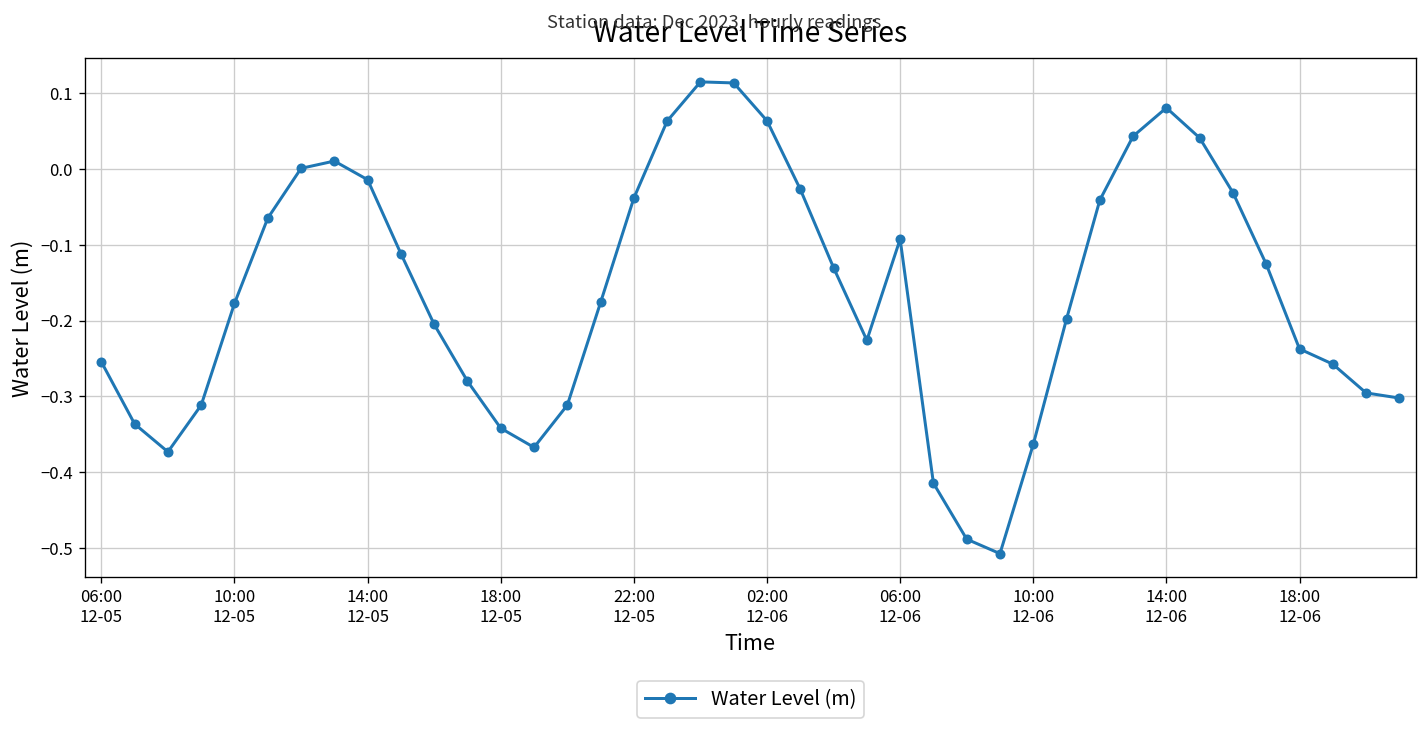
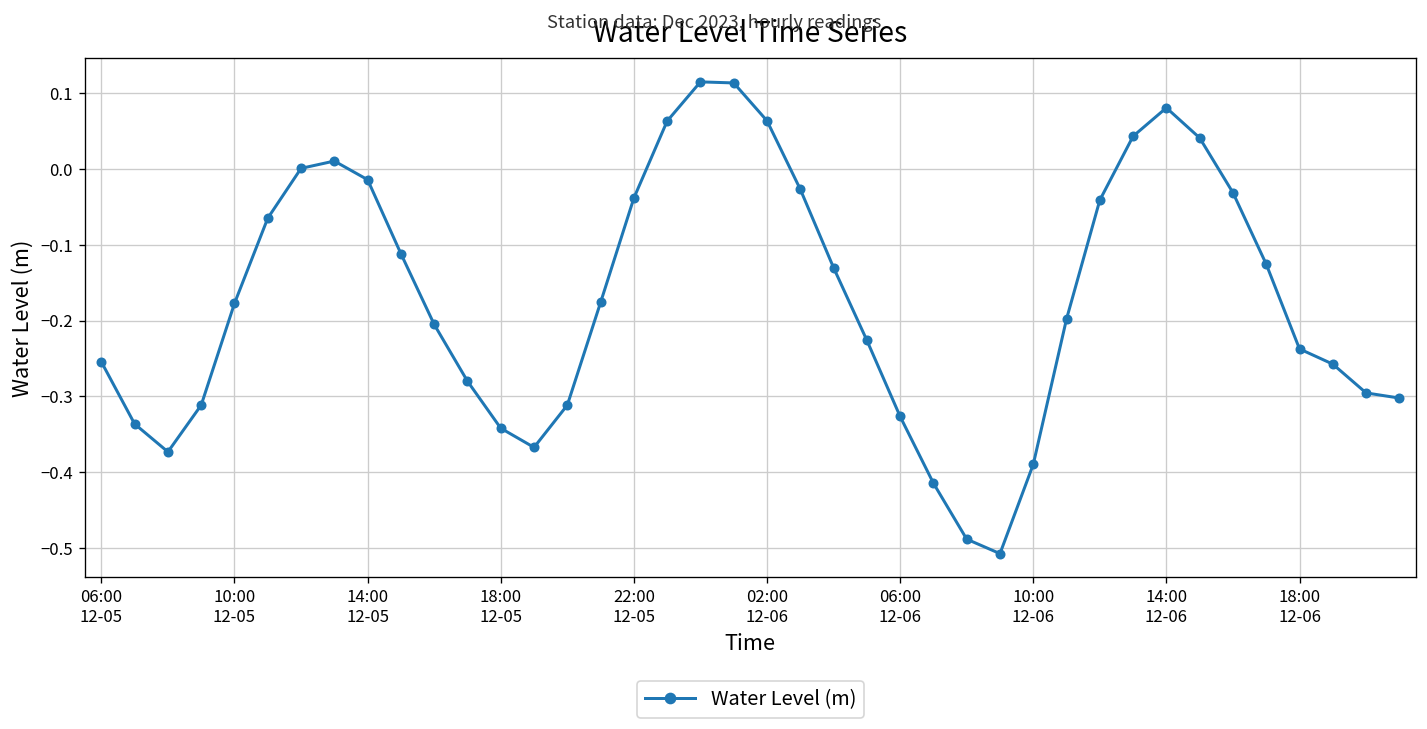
06:00 12-06: -0.09 -> -0.33
10:00 12-06: -0.36 -> -0.39
